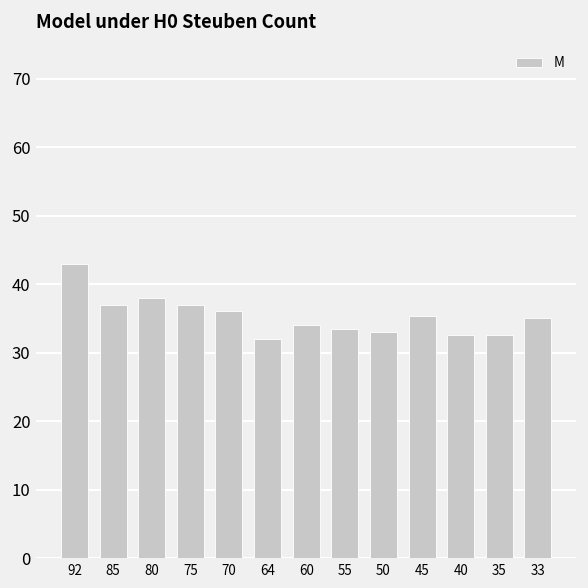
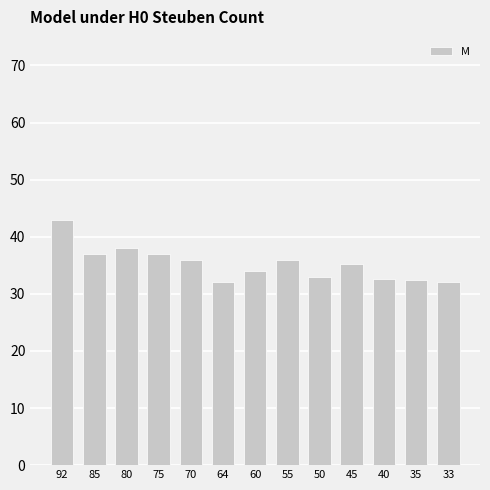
55: 34 -> 36
33: 35 -> 32
